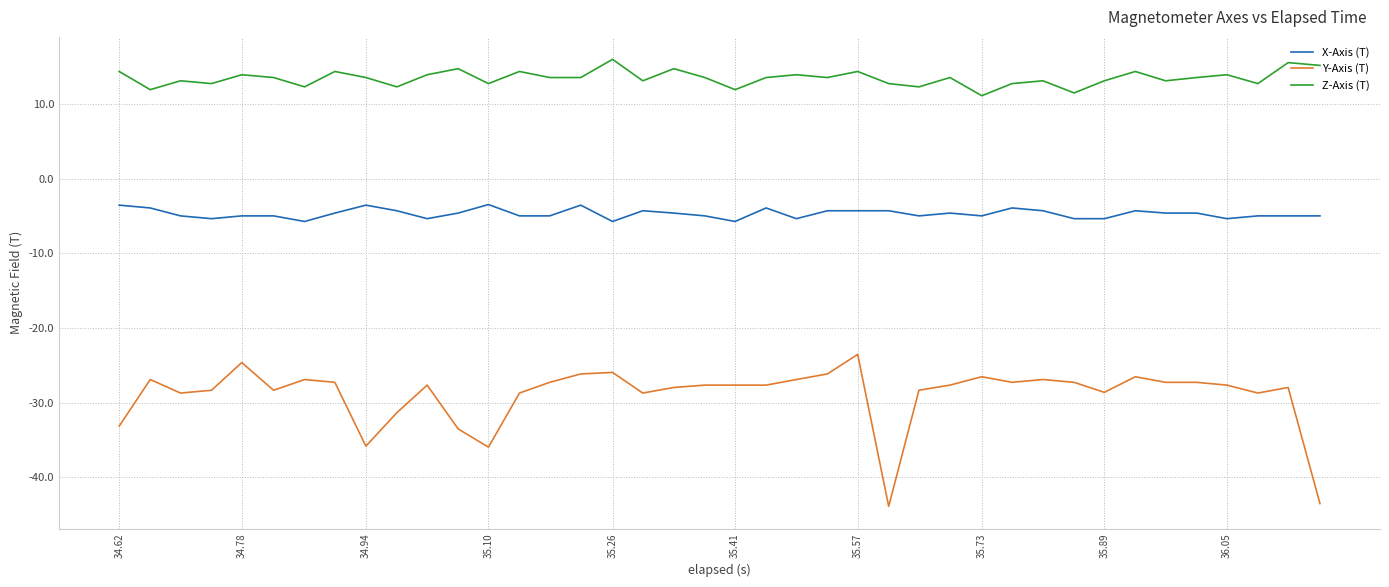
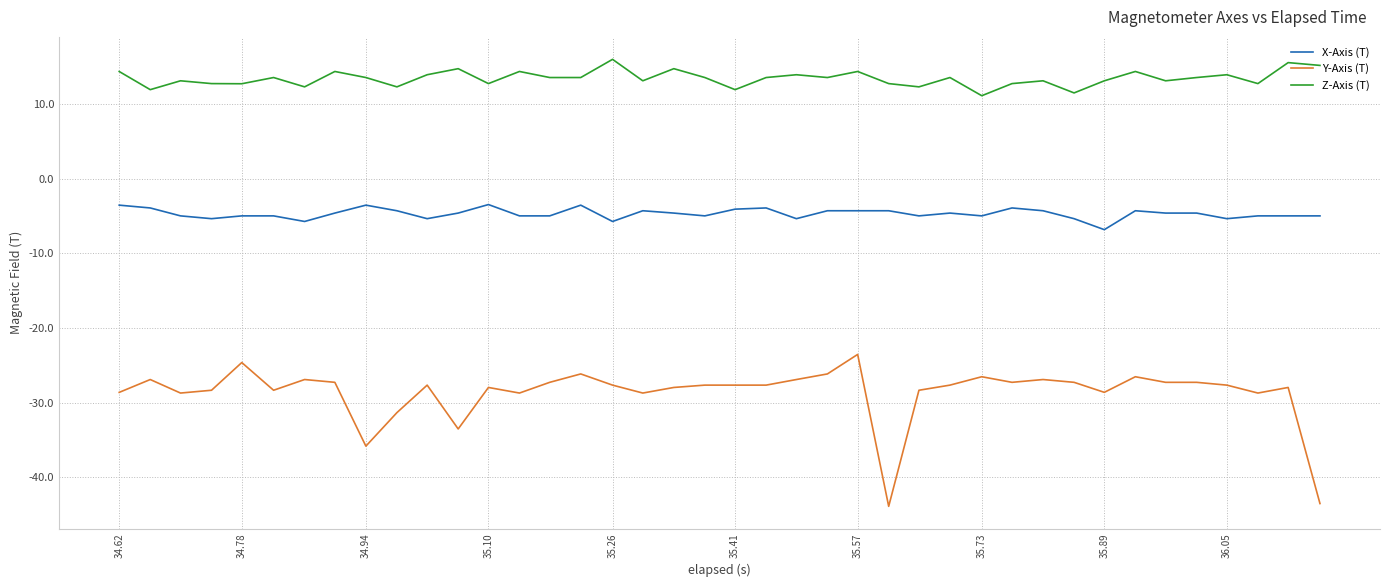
Y-Axis (T), 34.62: -33 -> -29
Z-Axis (T), 34.78: 14 -> 13
Y-Axis (T), 35.10: -36 -> -28
Y-Axis (T), 35.26: -26 -> -28
X-Axis (T), 35.41: -6 -> -4
X-Axis (T), 35.89: -5 -> -7
